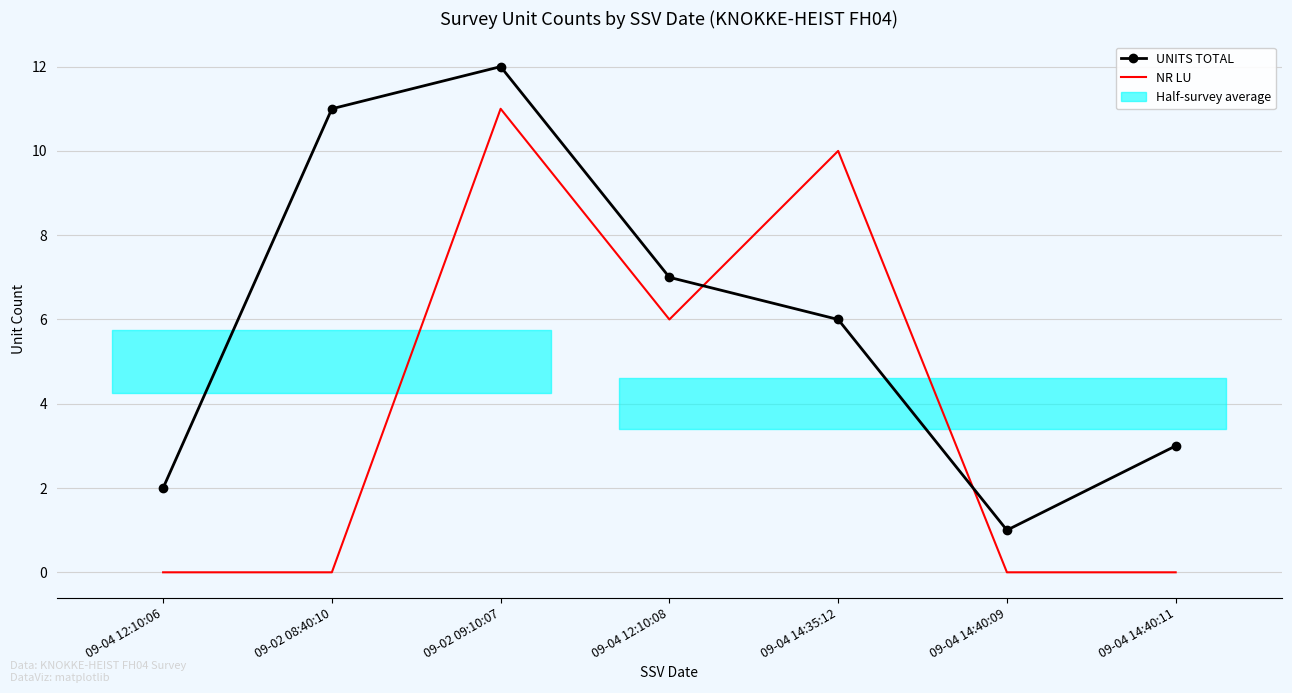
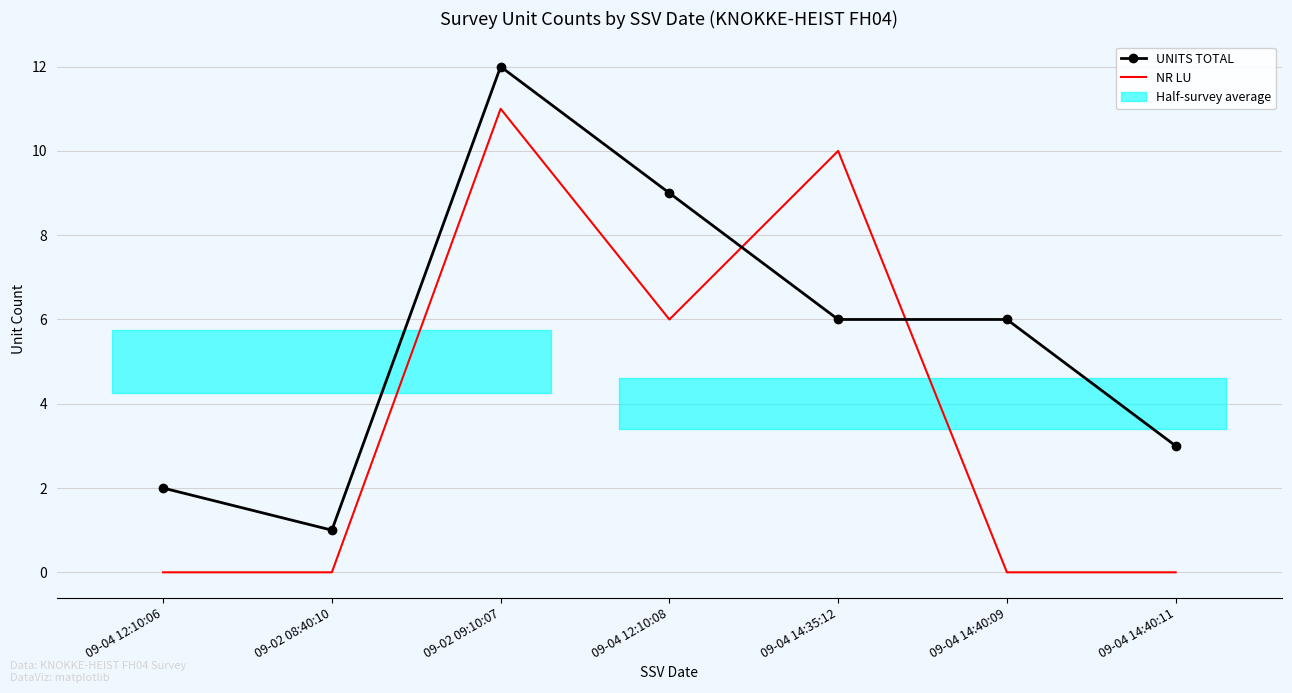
UNITS TOTAL, 09-02 08:40:10: 11 -> 1
UNITS TOTAL, 09-04 12:10:08: 7 -> 9
UNITS TOTAL, 09-04 14:40:09: 1 -> 6
